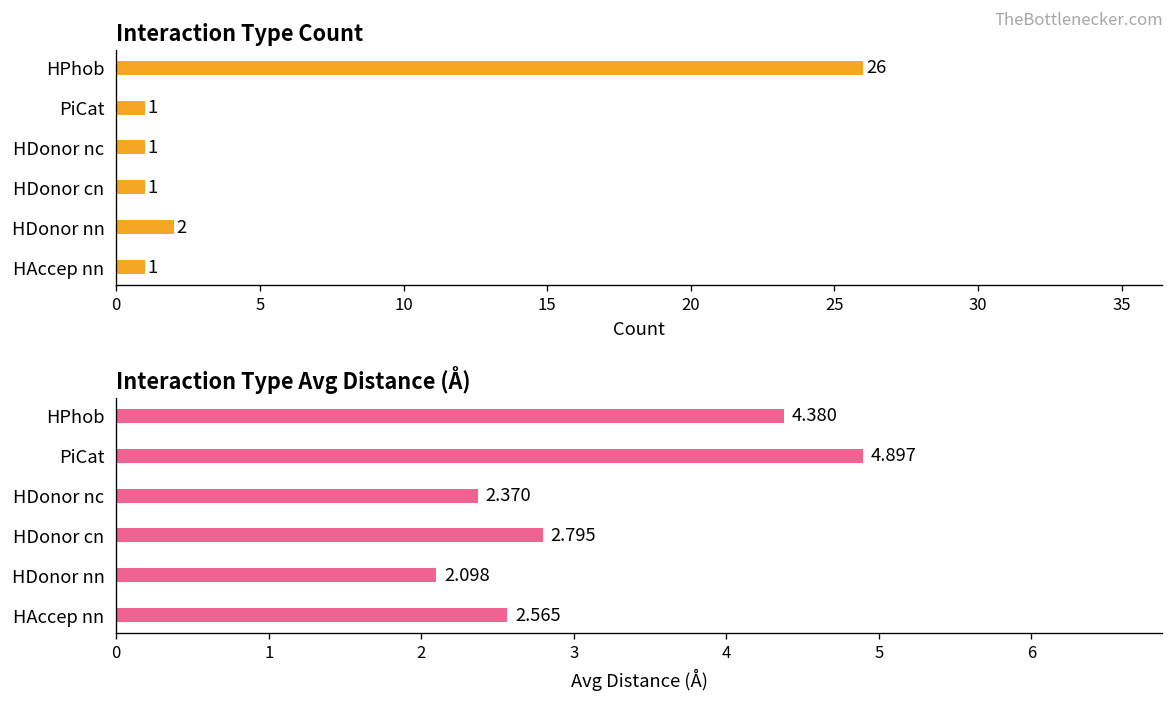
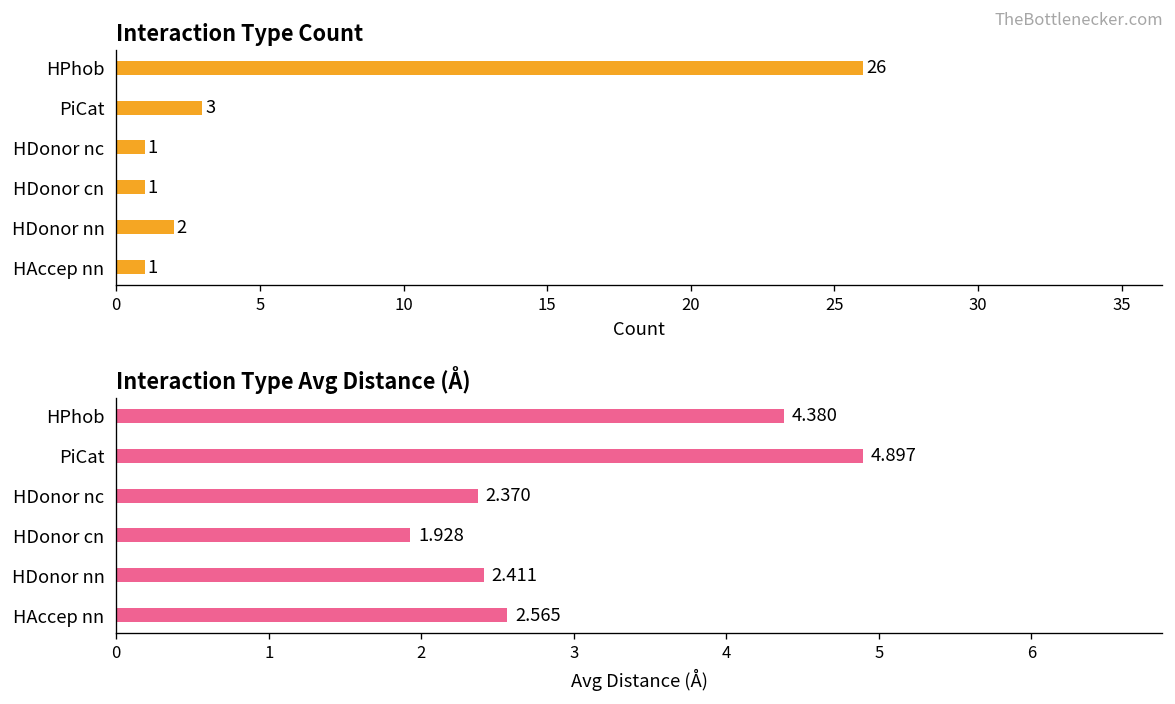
Interaction Type Count, PiCat: 1 -> 3
Interaction Type Avg Distance (Å), HDonor cn: 2.795 -> 1.928
Interaction Type Avg Distance (Å), HDonor nn: 2.098 -> 2.411
